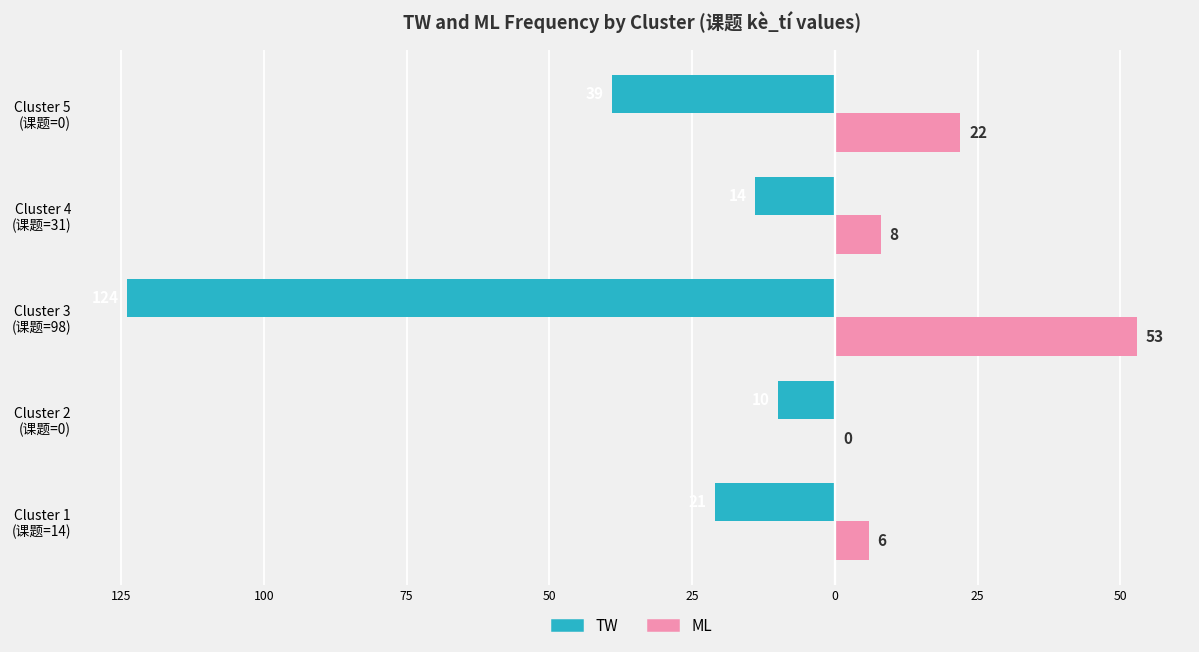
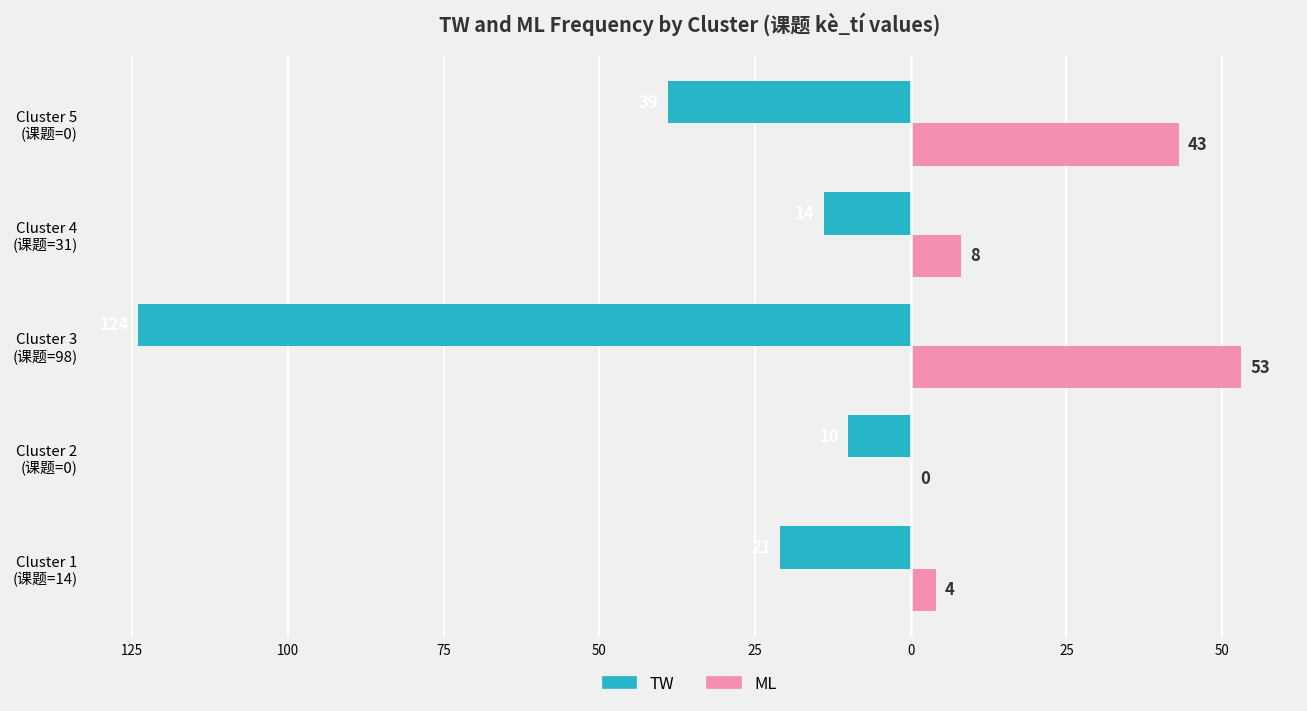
ML, Cluster 5 (课题=0): 22 -> 43
ML, Cluster 1 (课题=14): 6 -> 4
